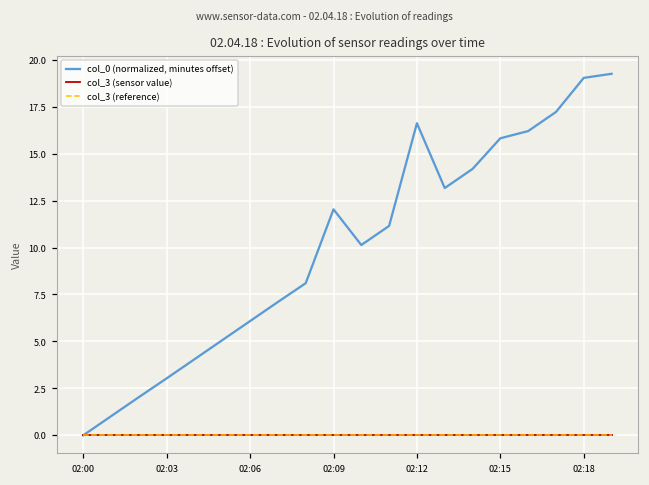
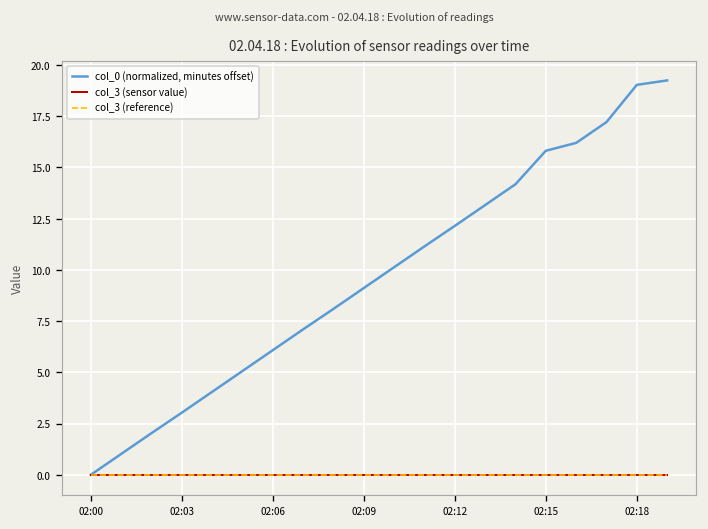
col_0 (normalized, minutes offset), 02:09: 12.0 -> 9.1
col_0 (normalized, minutes offset), 02:12: 16.6 -> 12.2
